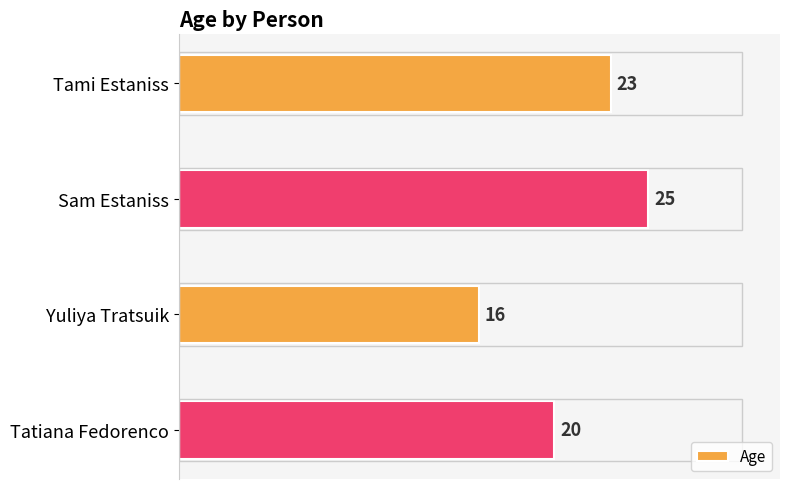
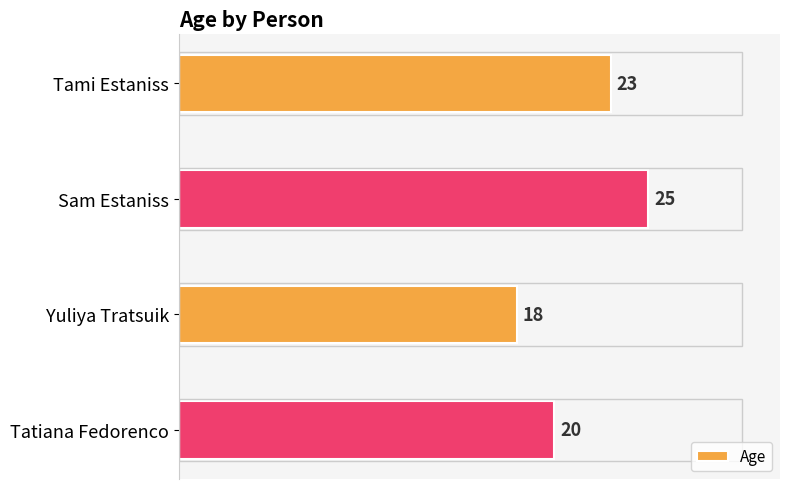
Yuliya Tratsuik: 16 -> 18
